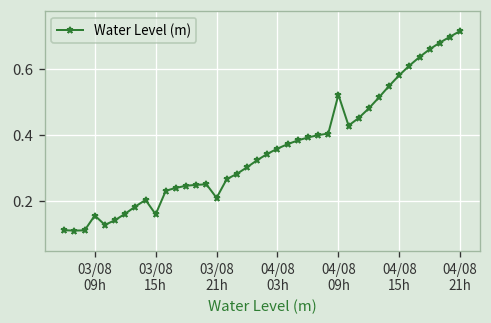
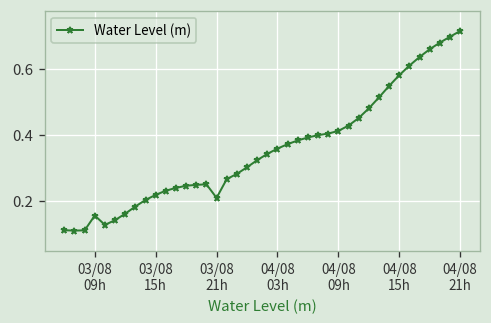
03/08 15h: 0.16 -> 0.22
04/08 09h: 0.52 -> 0.41
